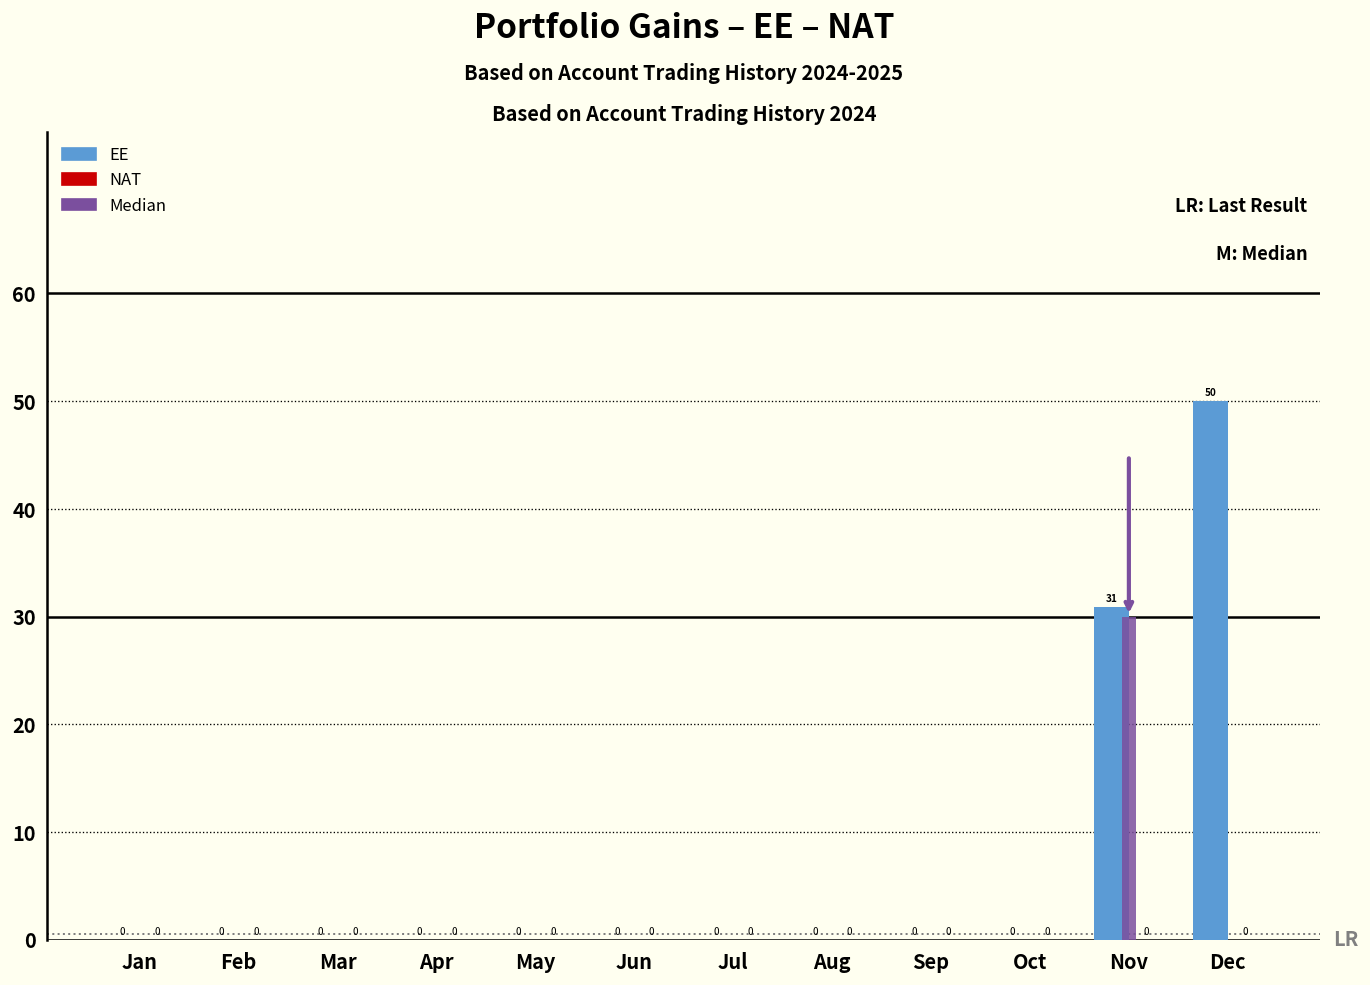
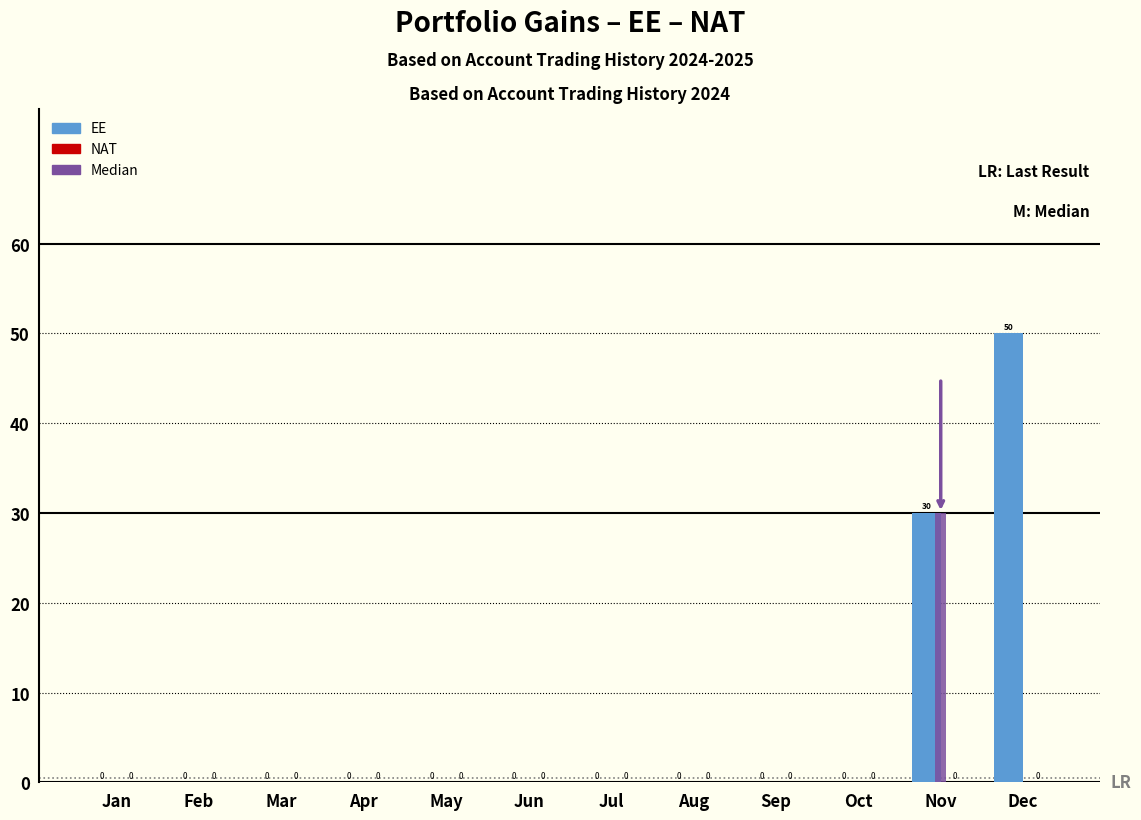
EE, Nov: 31 -> 30
